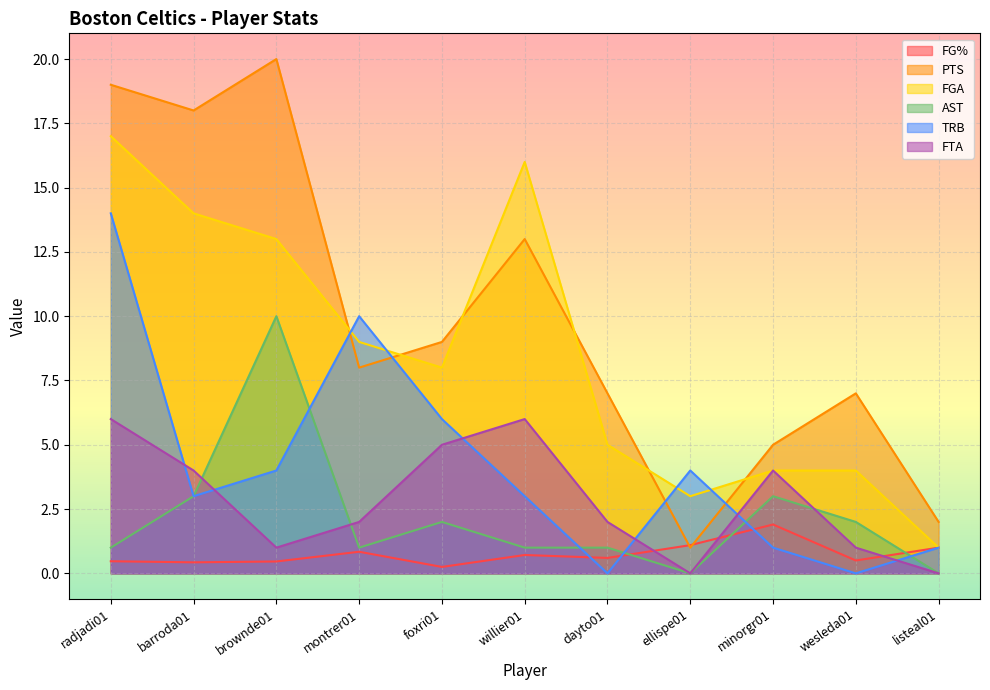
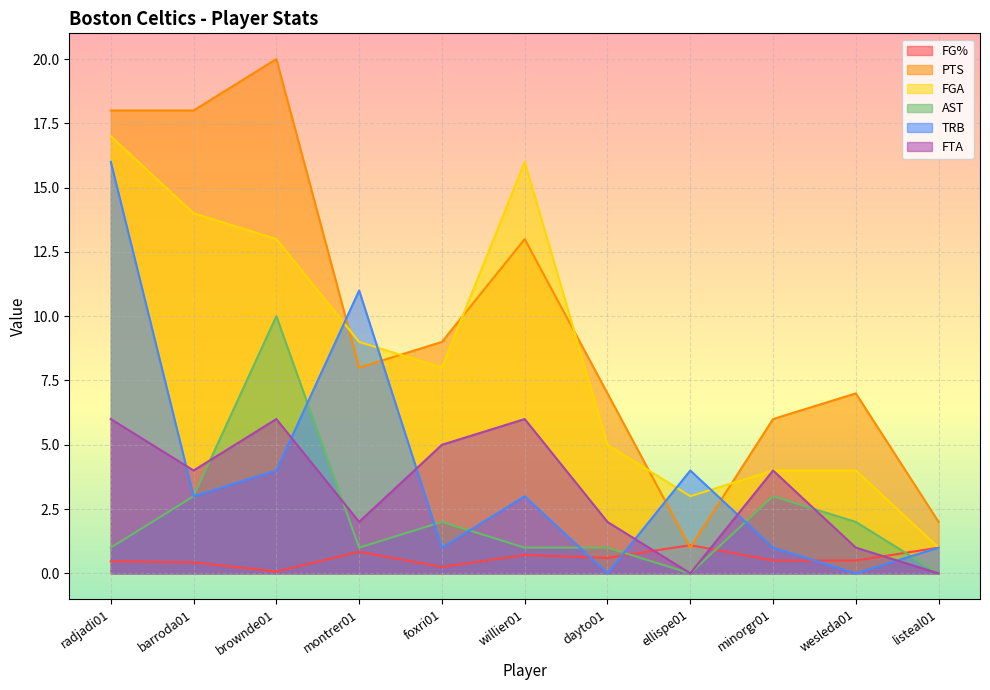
PTS, radjadi01: 19 -> 18
TRB, radjadi01: 14 -> 16
FG%, brownde01: 0.5 -> 0.1
FTA, brownde01: 1 -> 6
TRB, montrer01: 10 -> 11
TRB, foxri01: 6 -> 1
FG%, minorgr01: 1.9 -> 0.5
PTS, minorgr01: 5 -> 6
